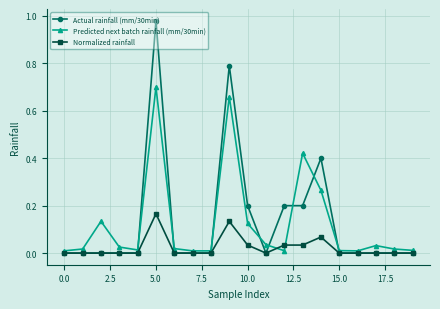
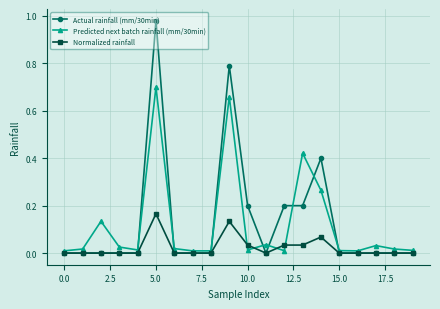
Predicted next batch rainfall (mm/30min), 10.0: 0.12 -> 0.01
